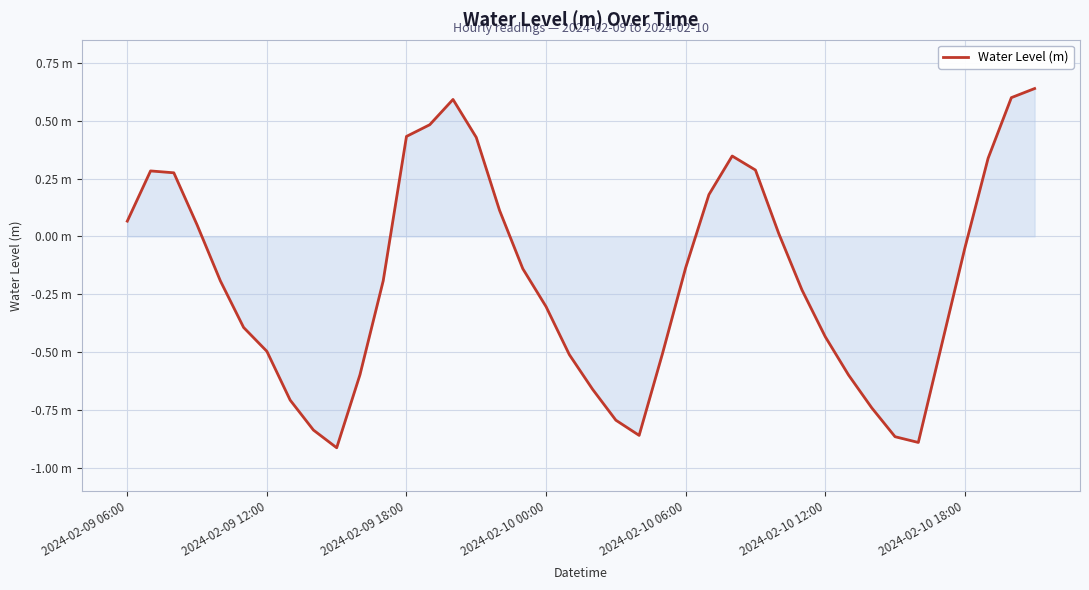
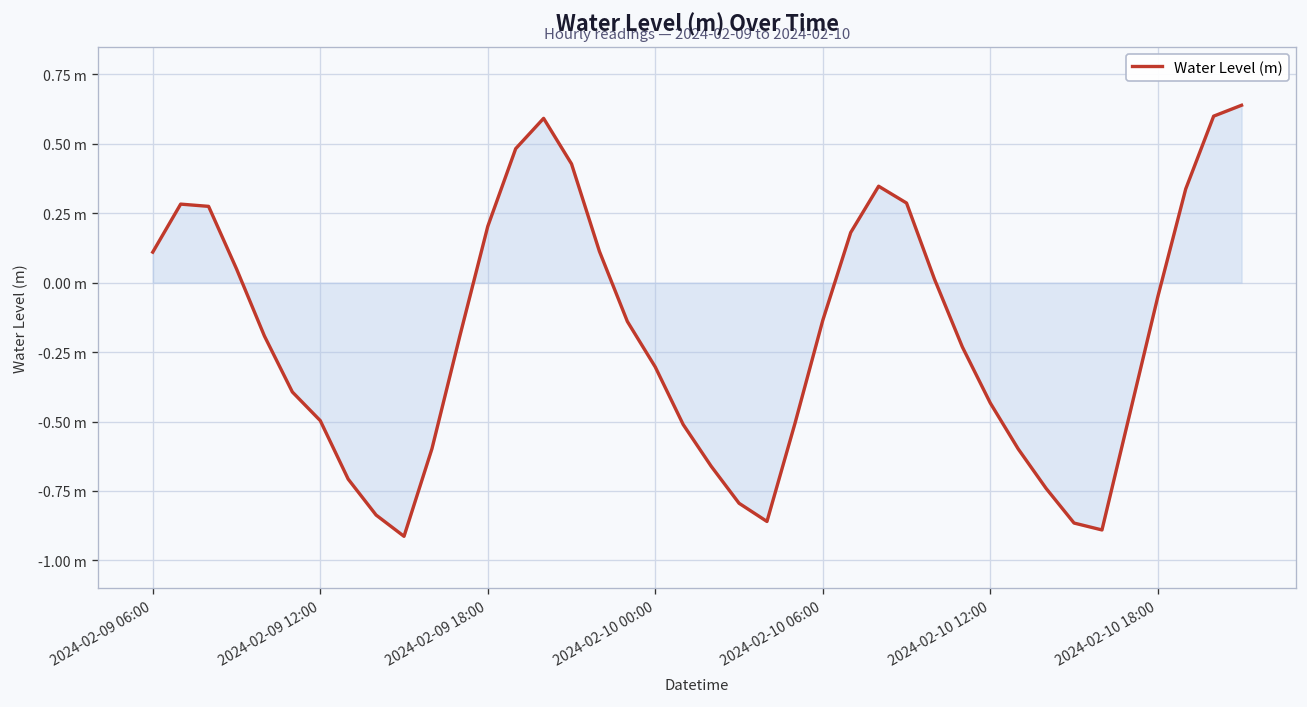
Water Level (m), 2024-02-09 06:00: 0.07 m -> 0.11 m
Water Level (m), 2024-02-09 18:00: 0.43 m -> 0.20 m
